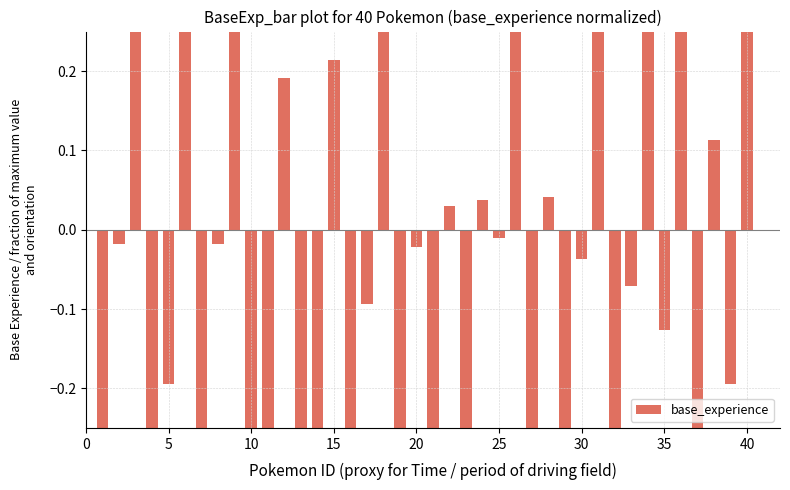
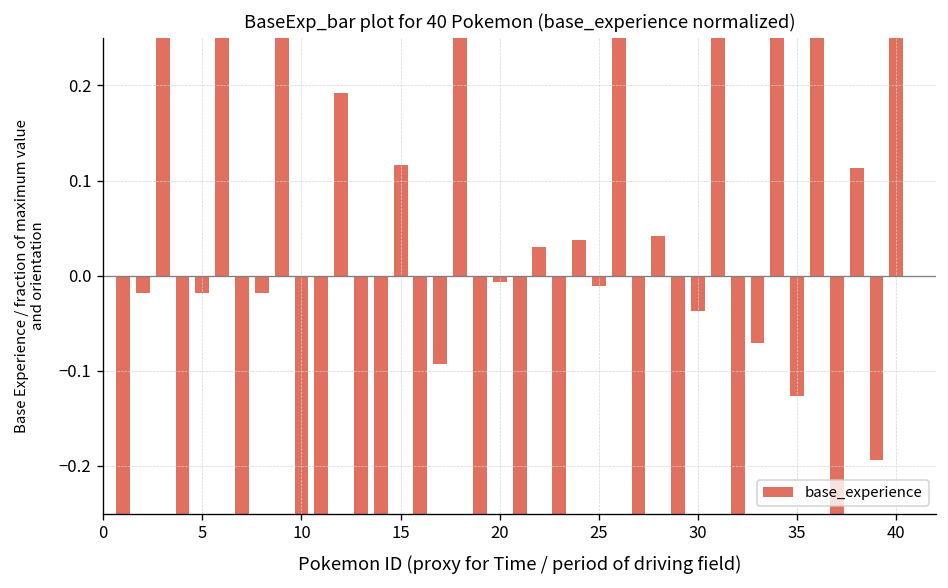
5: -0.19 -> -0.02
15: 0.21 -> 0.12
20: -0.02 -> -0.01
